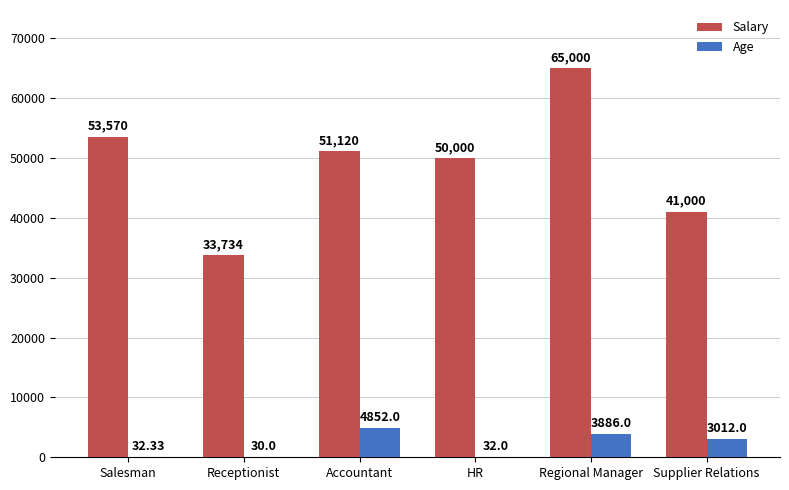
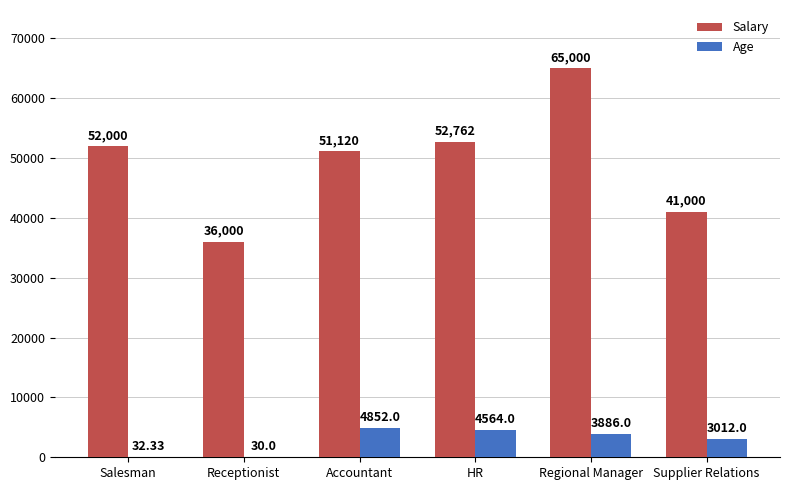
Salary, Salesman: 53,570 -> 52,000
Salary, Receptionist: 33,734 -> 36,000
Salary, HR: 50,000 -> 52,762
Age, HR: 32.0 -> 4564.0
